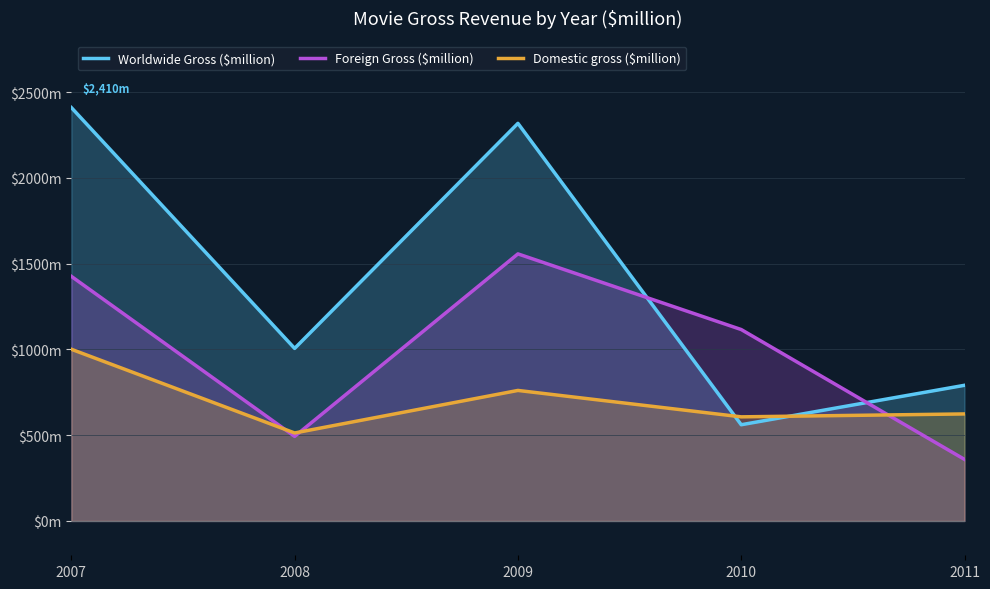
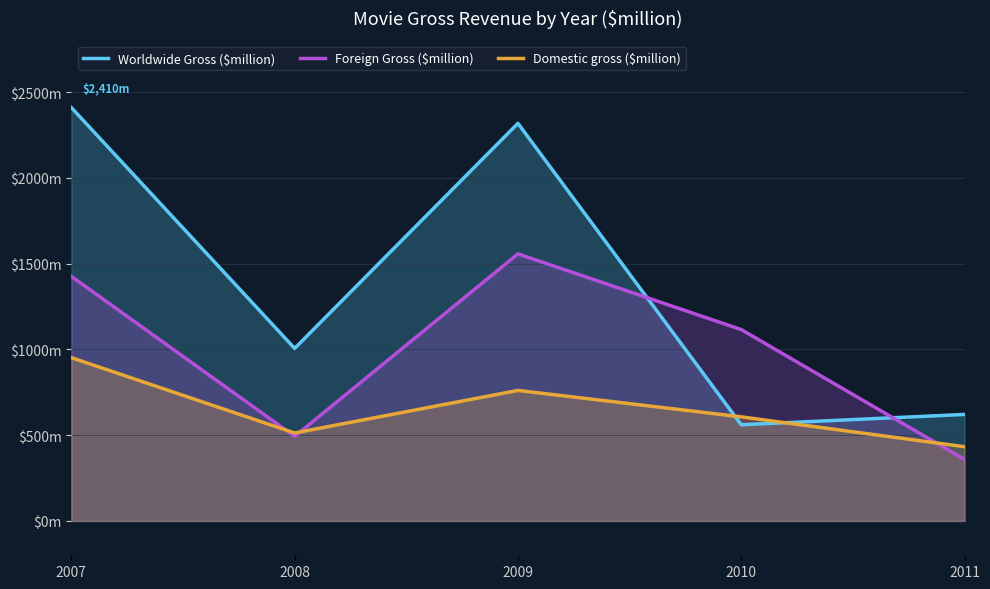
Domestic gross ($million), 2007: $1000m -> $950m
Worldwide Gross ($million), 2011: $790m -> $620m
Domestic gross ($million), 2011: $620m -> $430m
